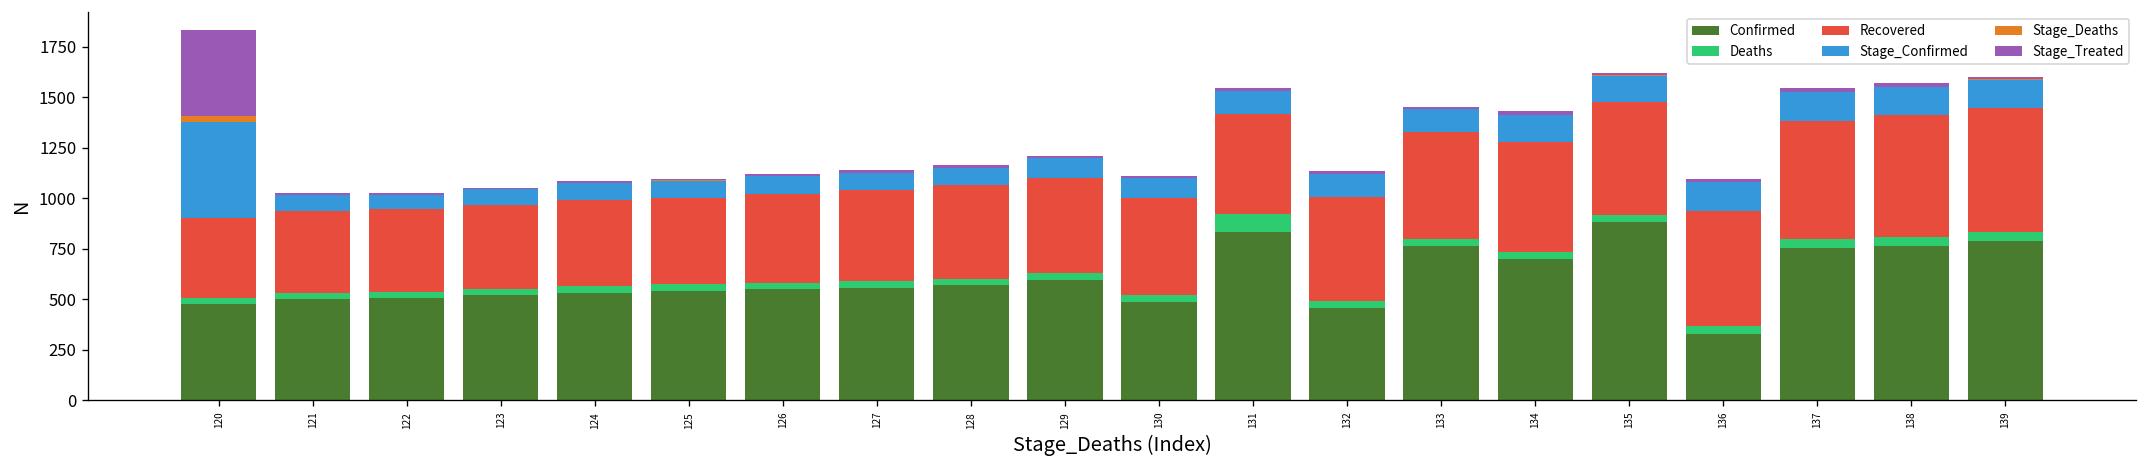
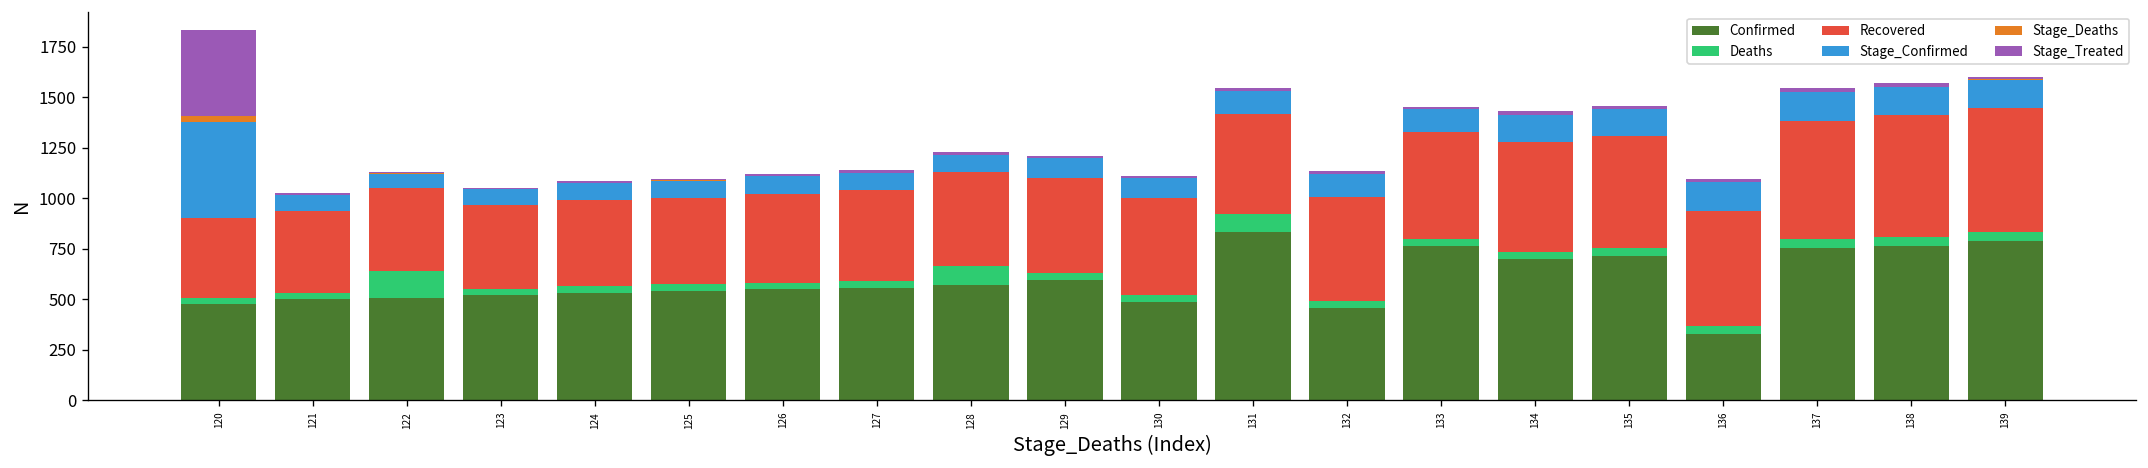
Deaths, 122: 30 -> 140
Deaths, 128: 30 -> 100
Confirmed, 135: 880 -> 710
